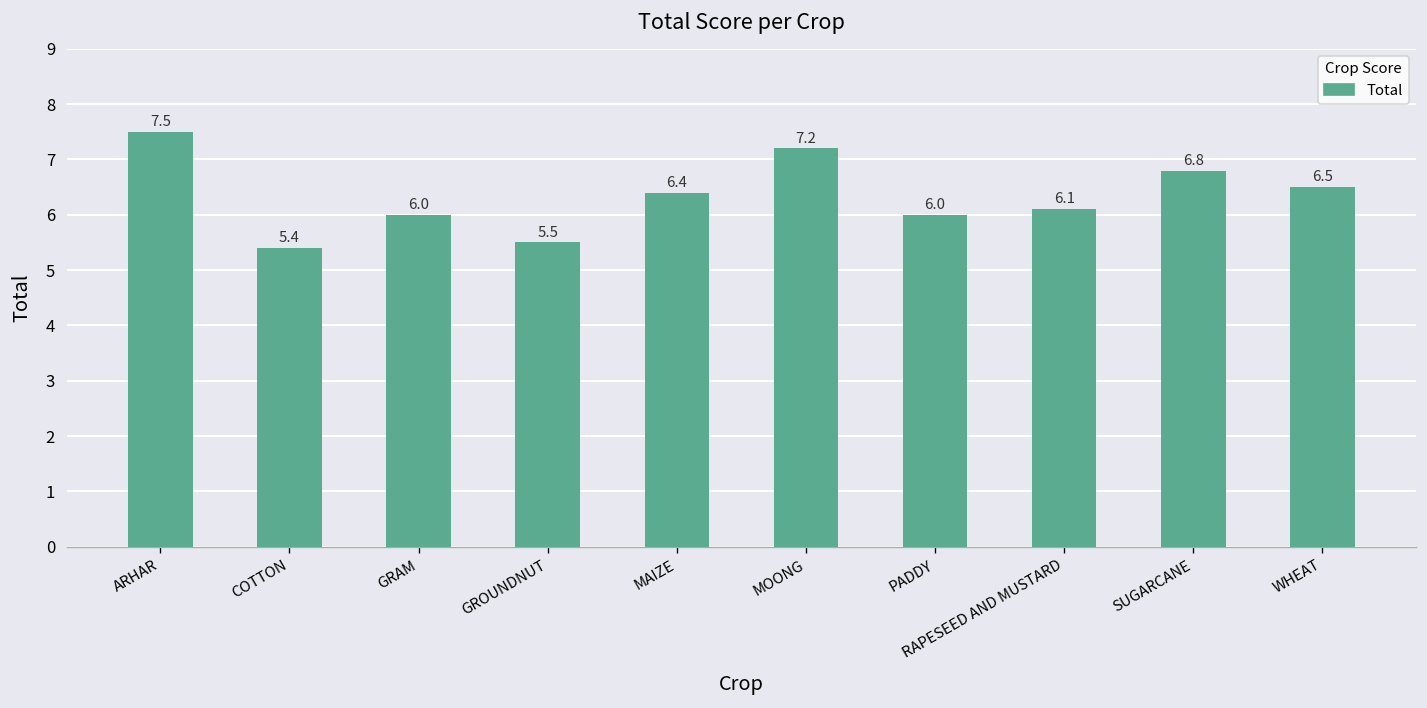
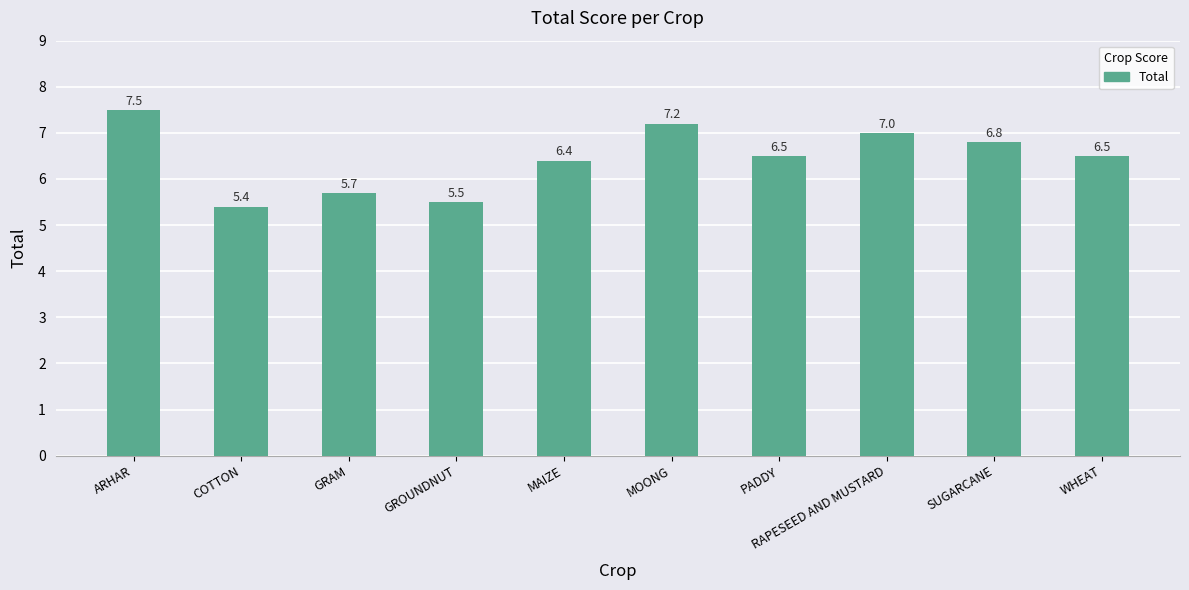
GRAM: 6.0 -> 5.7
PADDY: 6.0 -> 6.5
RAPESEED AND MUSTARD: 6.1 -> 7.0
